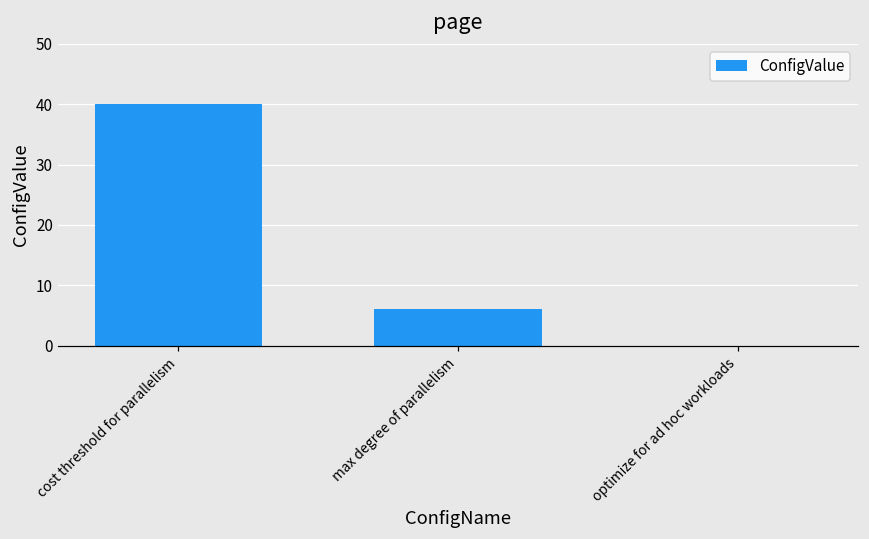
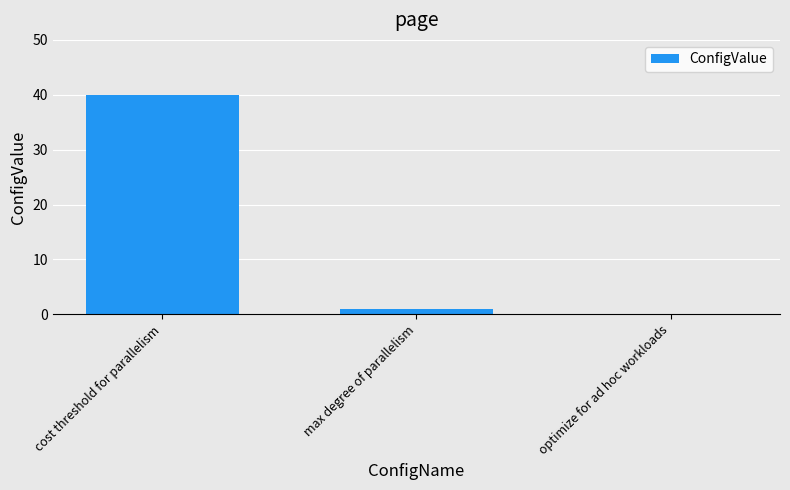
max degree of parallelism: 6 -> 1
